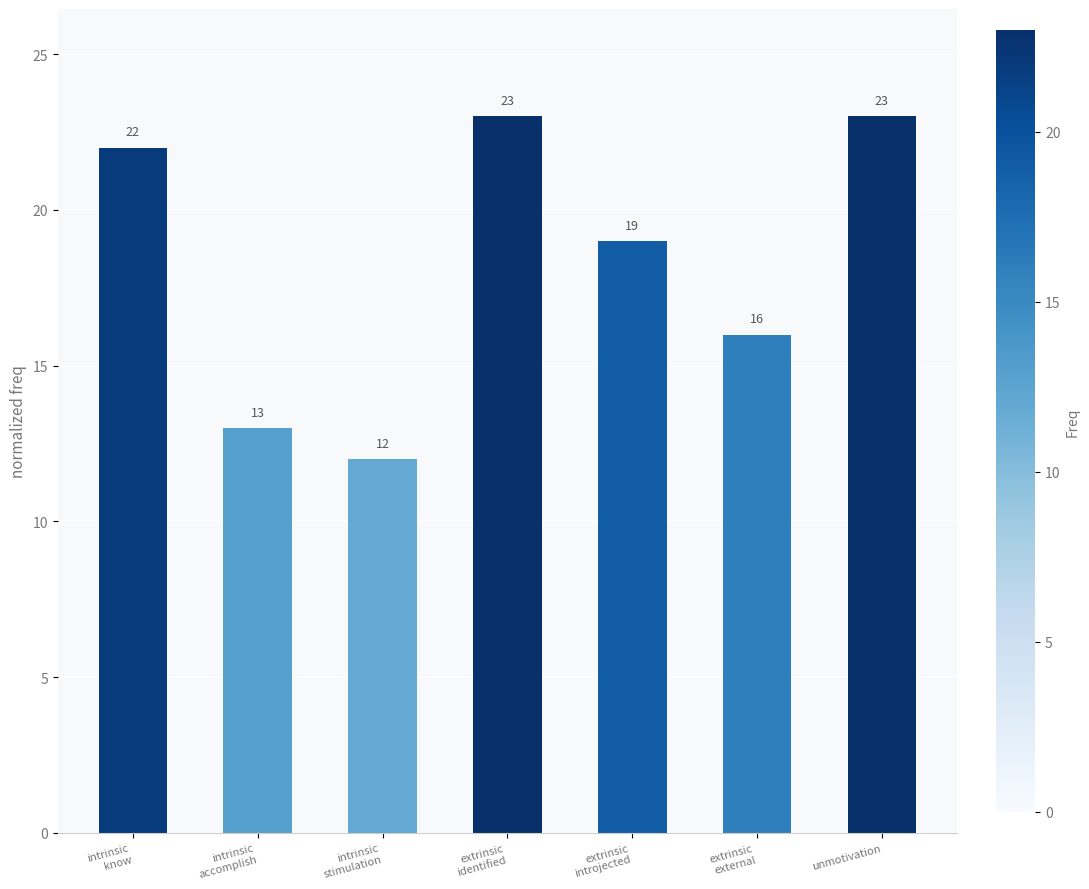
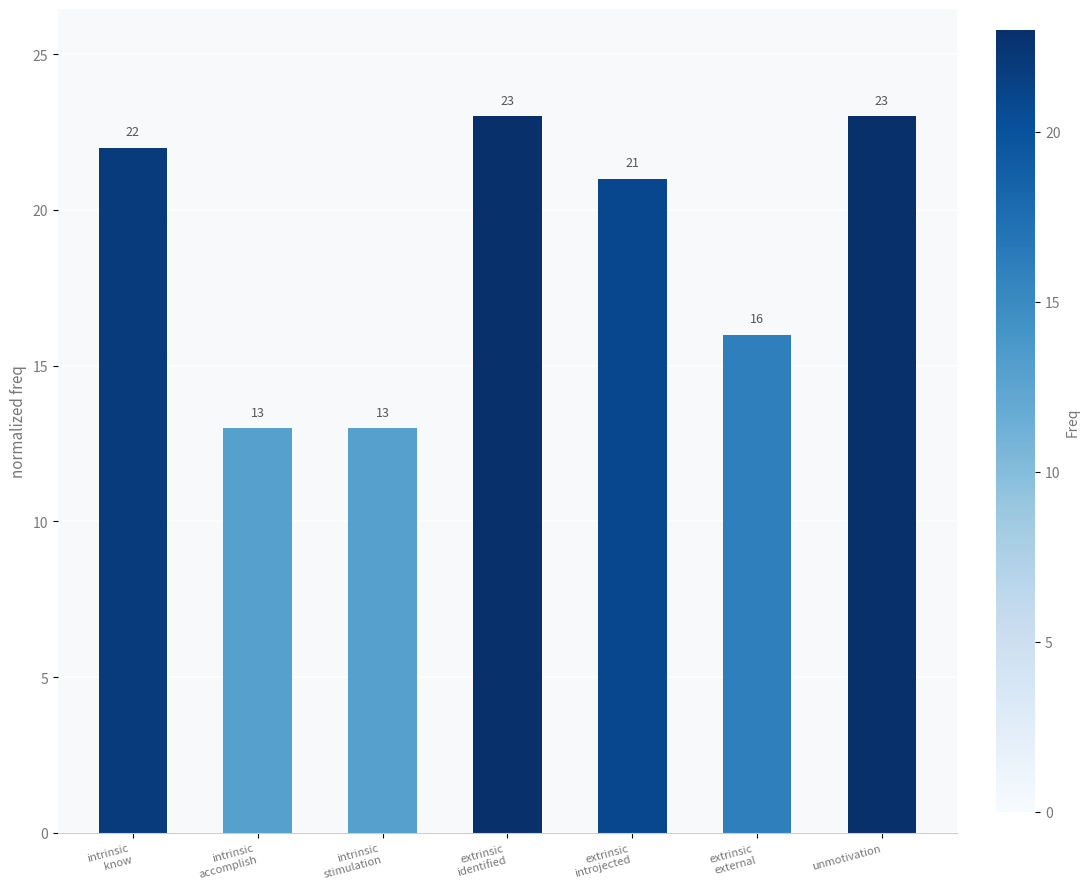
intrinsic stimulation: 12 -> 13
extrinsic introjected: 19 -> 21
